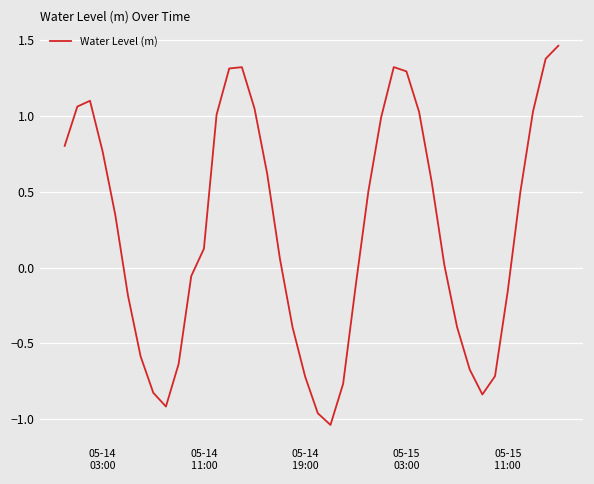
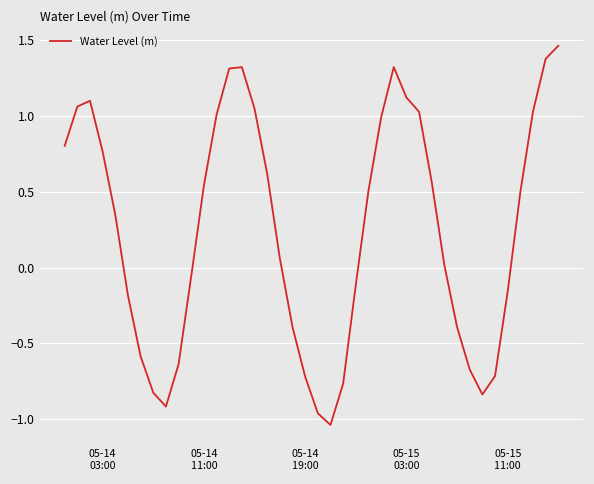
05-14 11:00: 0.12 -> 0.54
05-15 03:00: 1.29 -> 1.12
